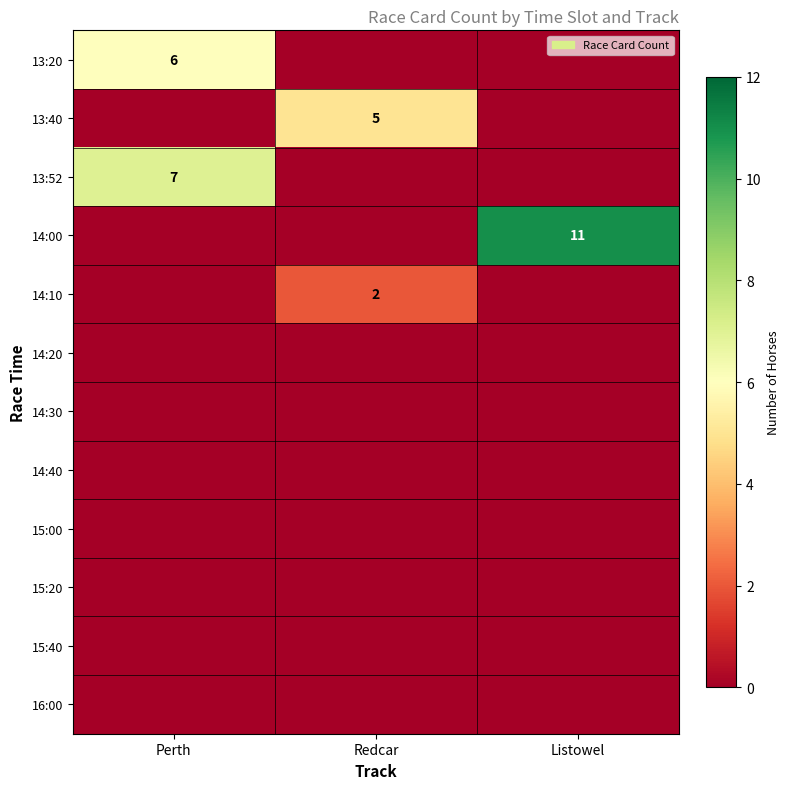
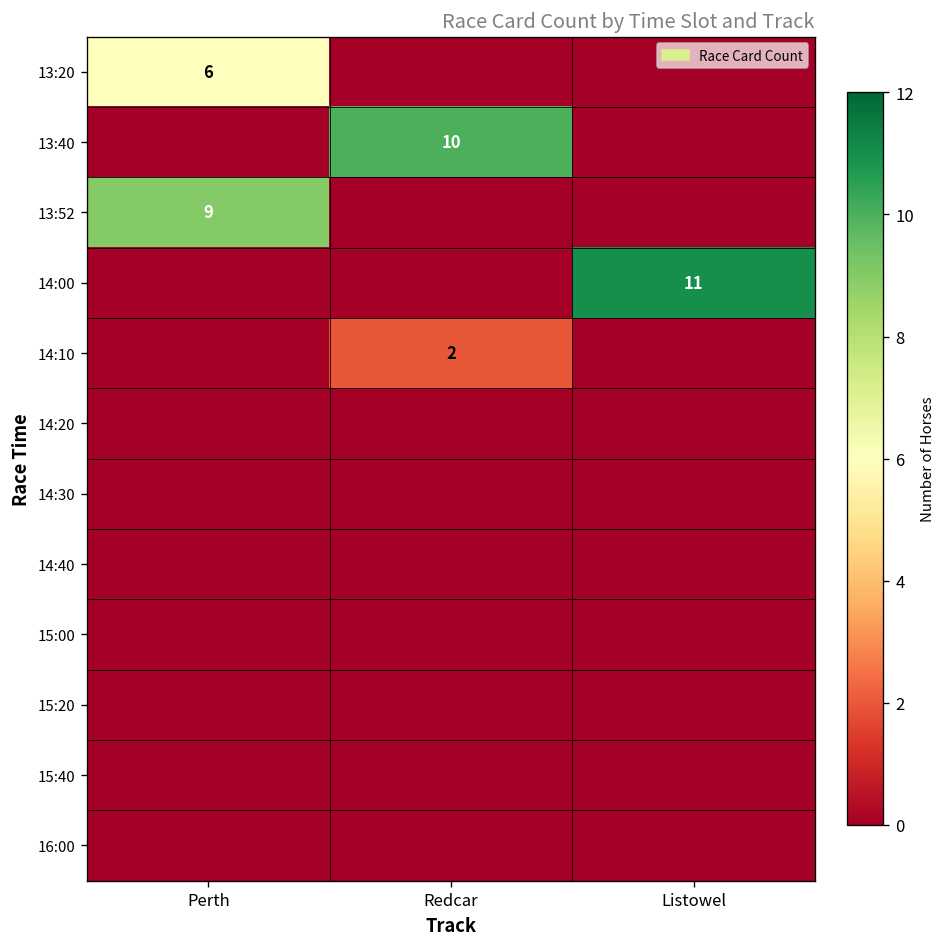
13:40, Redcar: 5 -> 10
13:52, Perth: 7 -> 9
